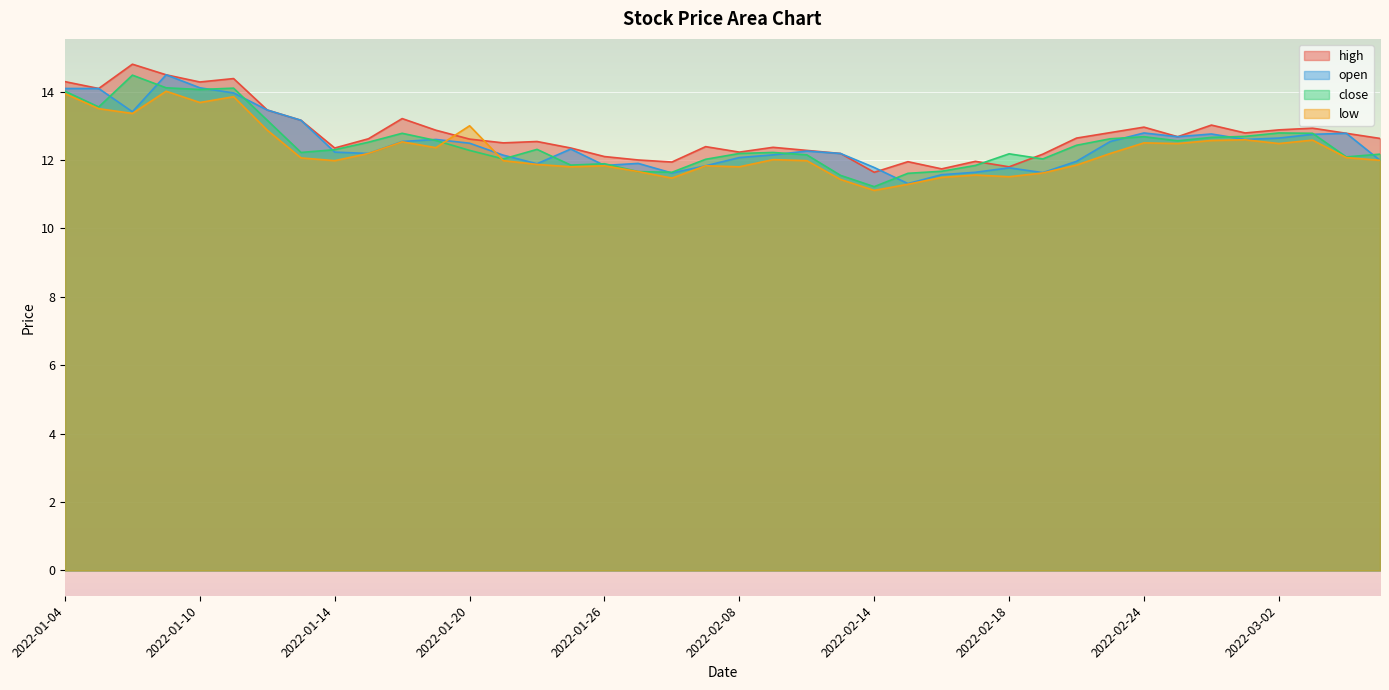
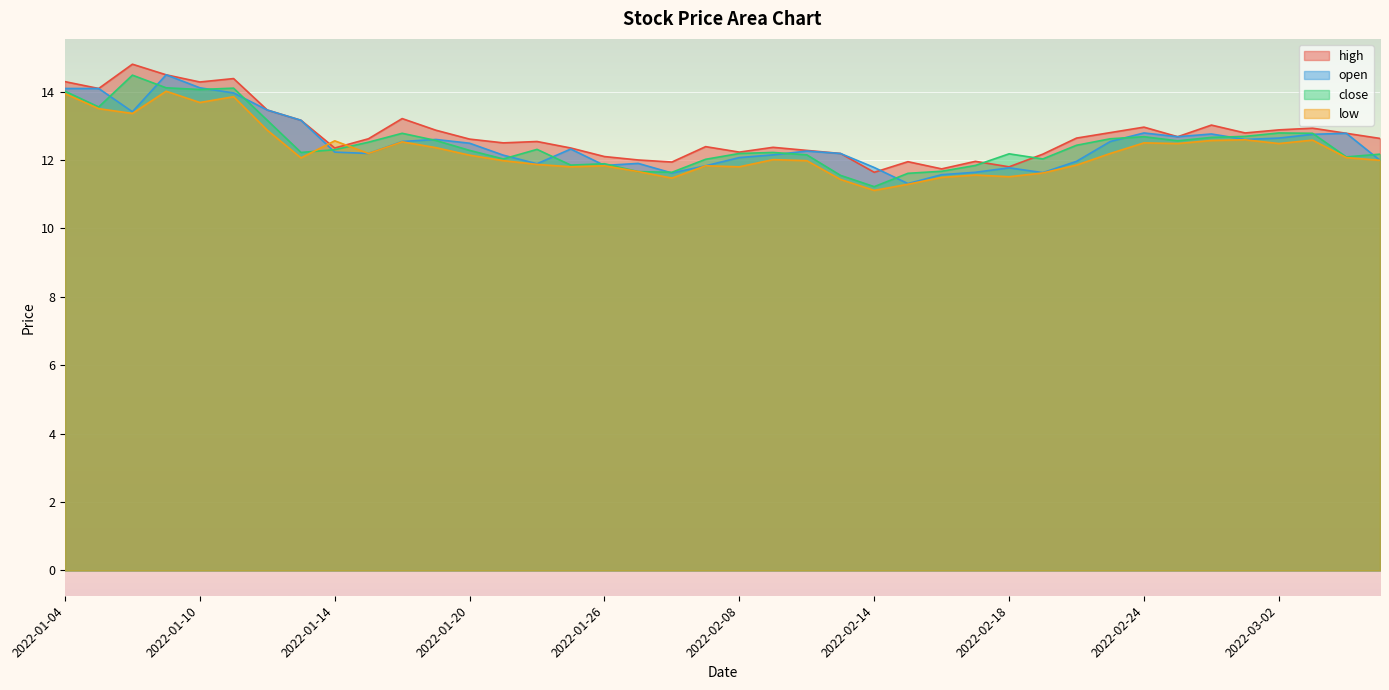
low, 2022-01-14: 12.0 -> 12.6
low, 2022-01-20: 13.0 -> 12.1
